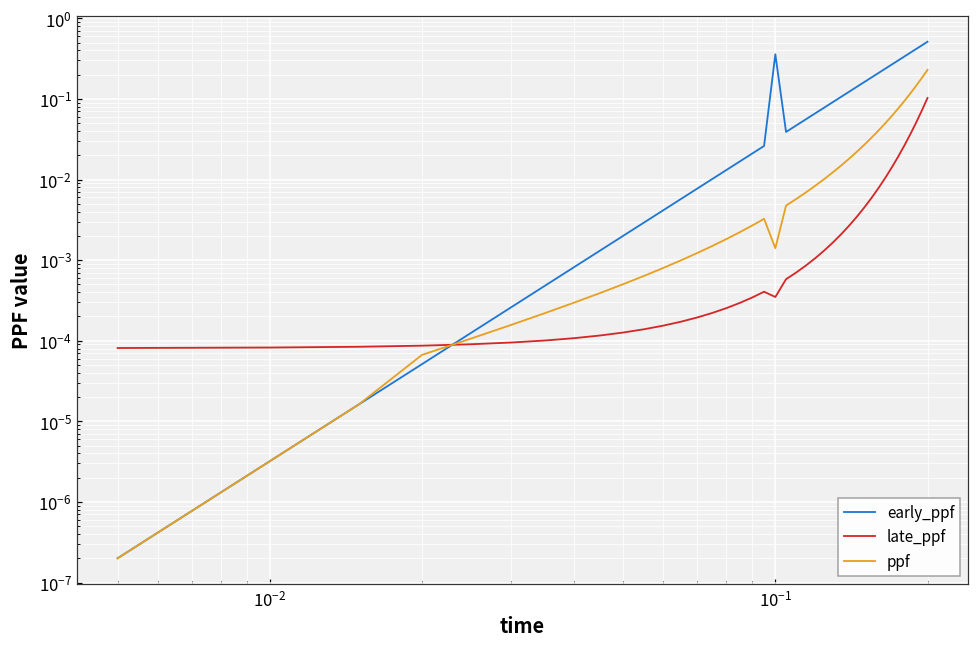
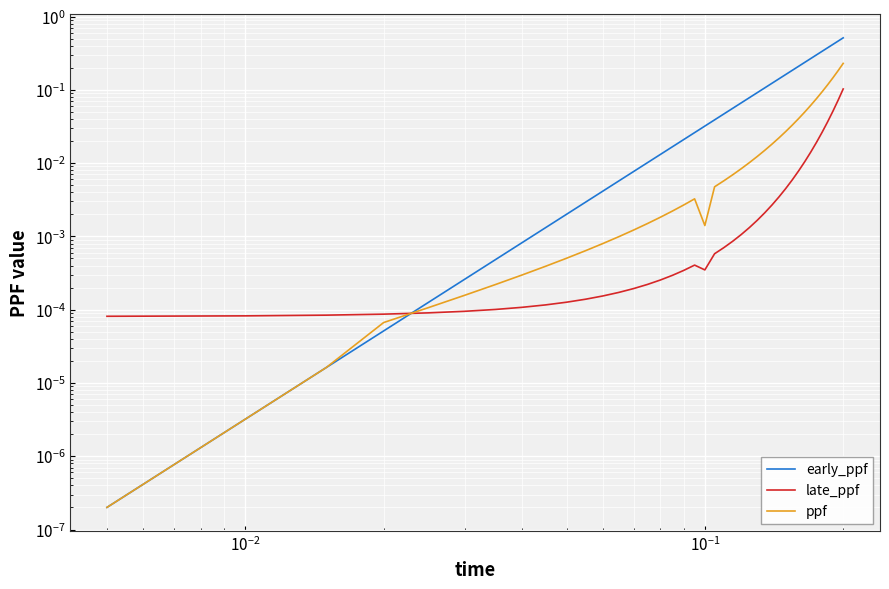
early_ppf, 10^-1: 0.4 -> 0.03
